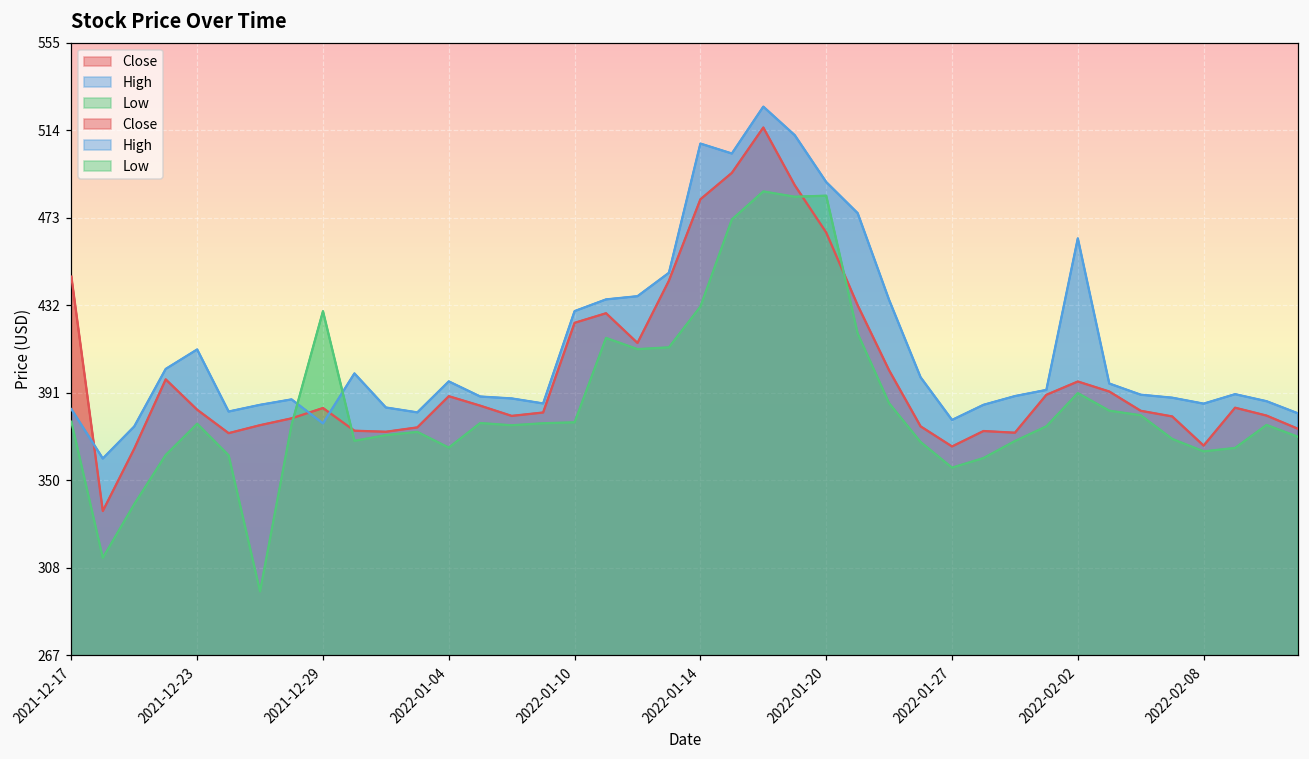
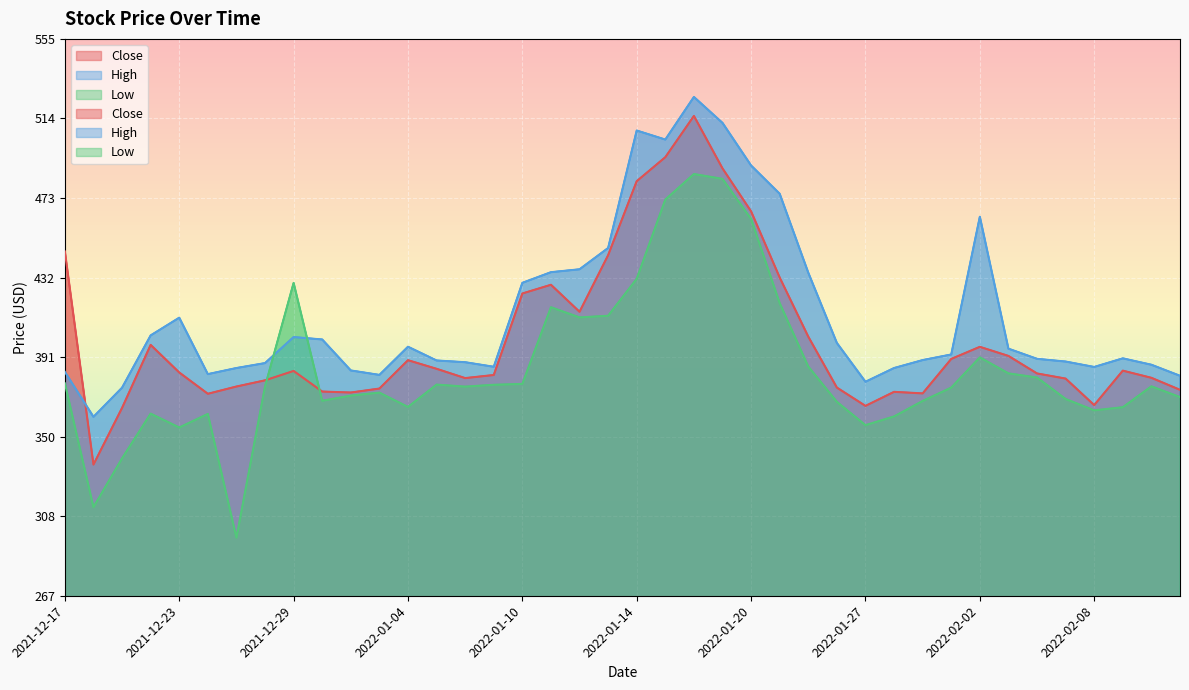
Low, 2021-12-23: 376 -> 354
High, 2021-12-29: 376 -> 401
Low, 2022-01-20: 483 -> 462
